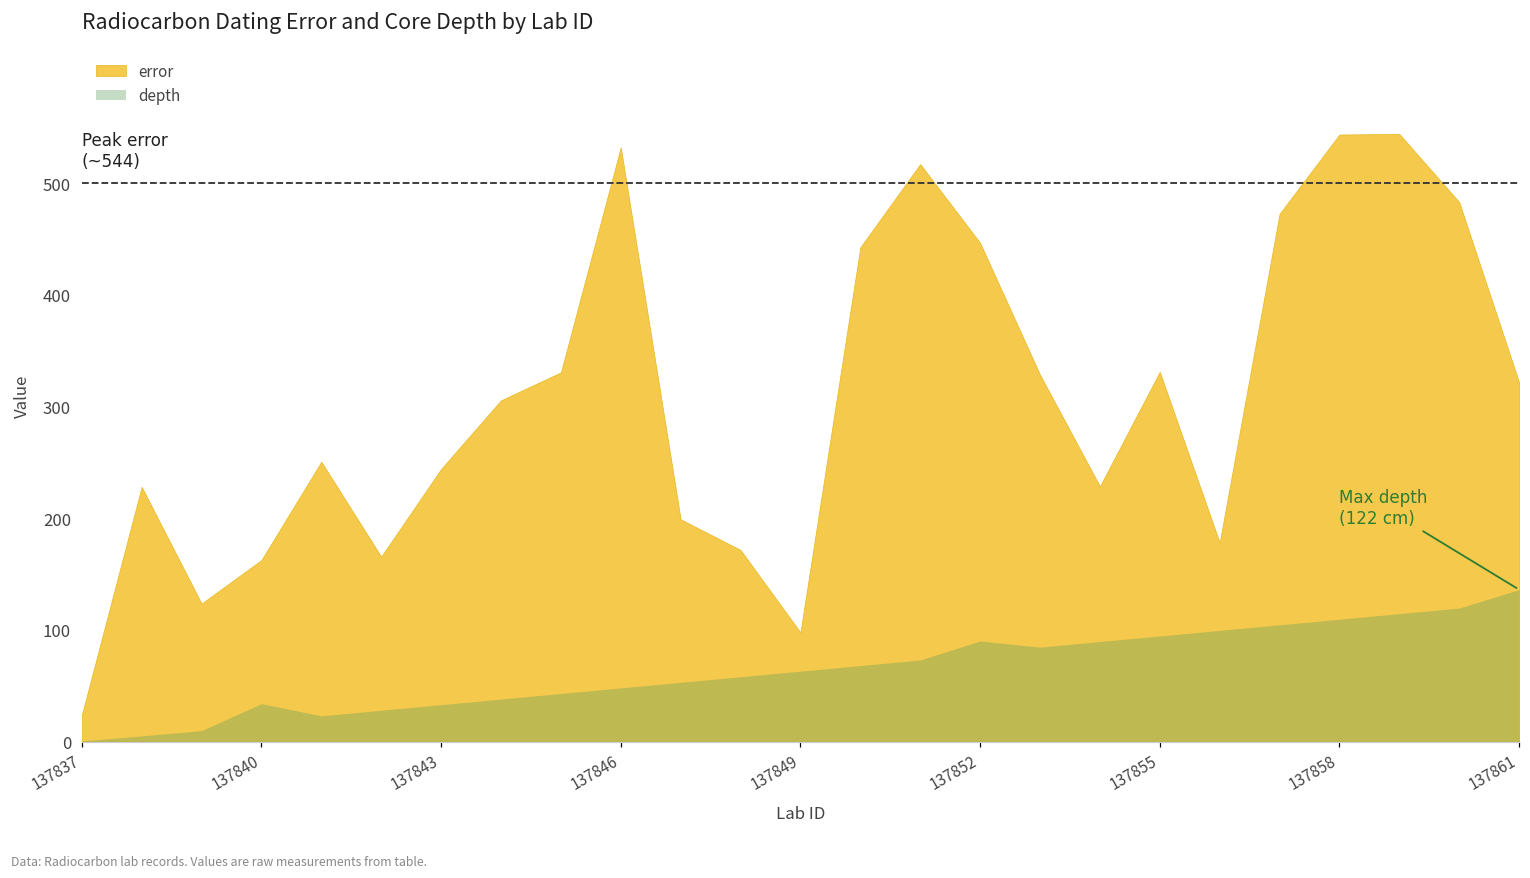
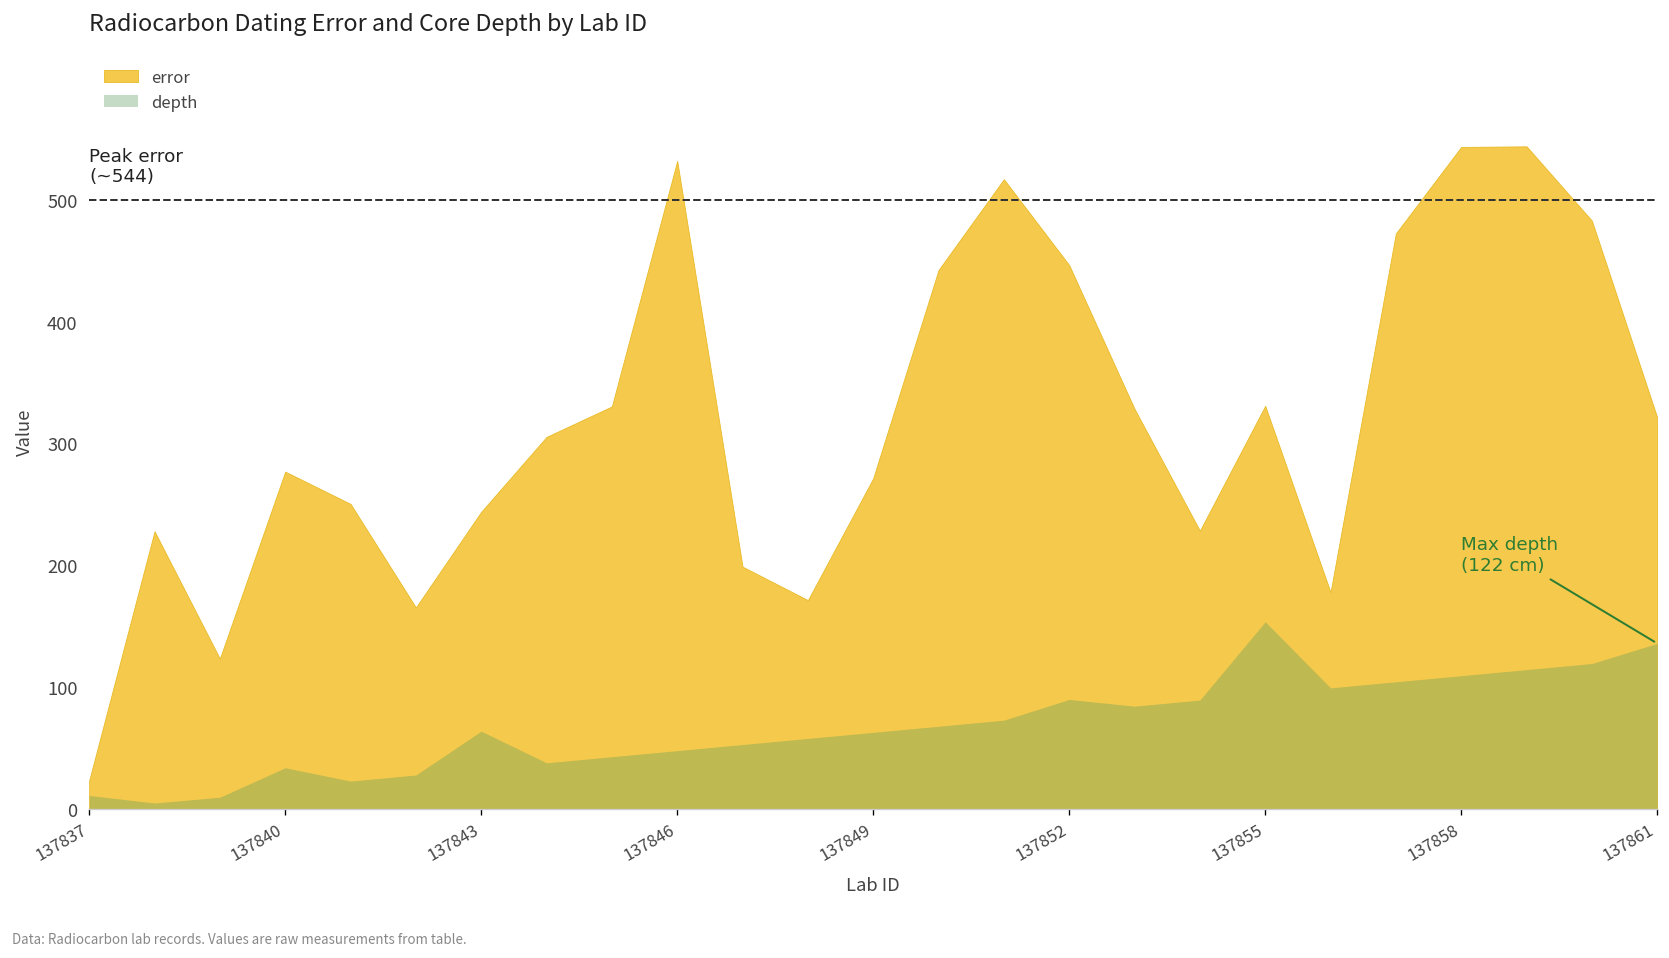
depth, 137837: 1 -> 11
error, 137840: 163 -> 277
depth, 137843: 33 -> 64
error, 137849: 98 -> 272
depth, 137855: 95 -> 154
